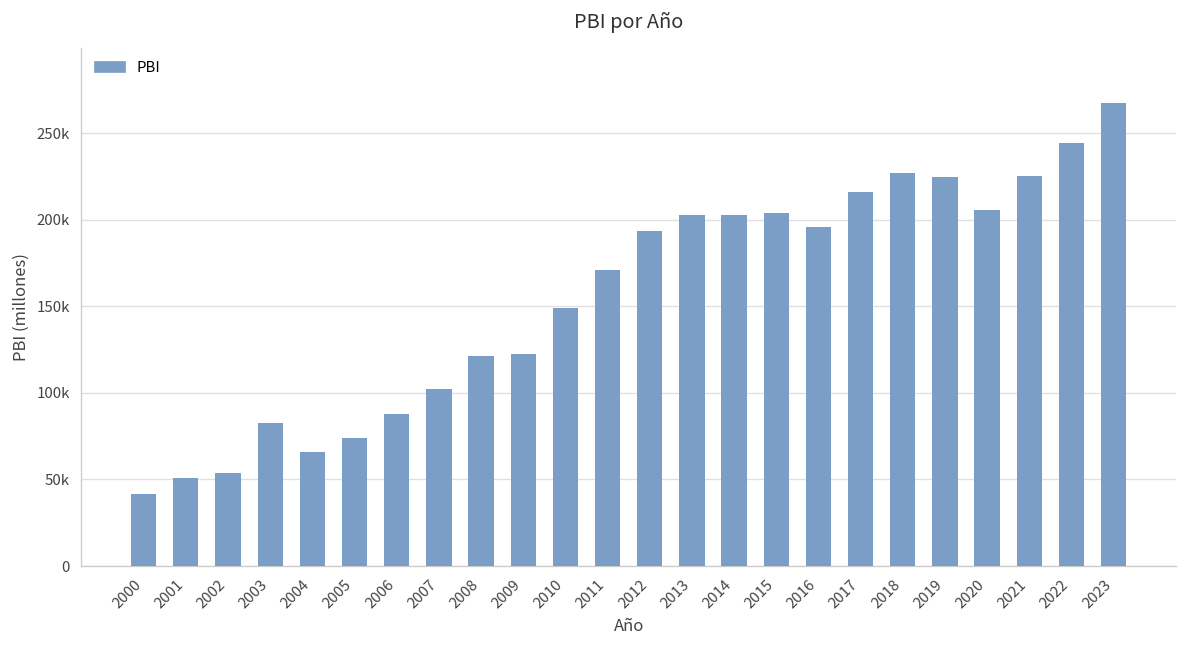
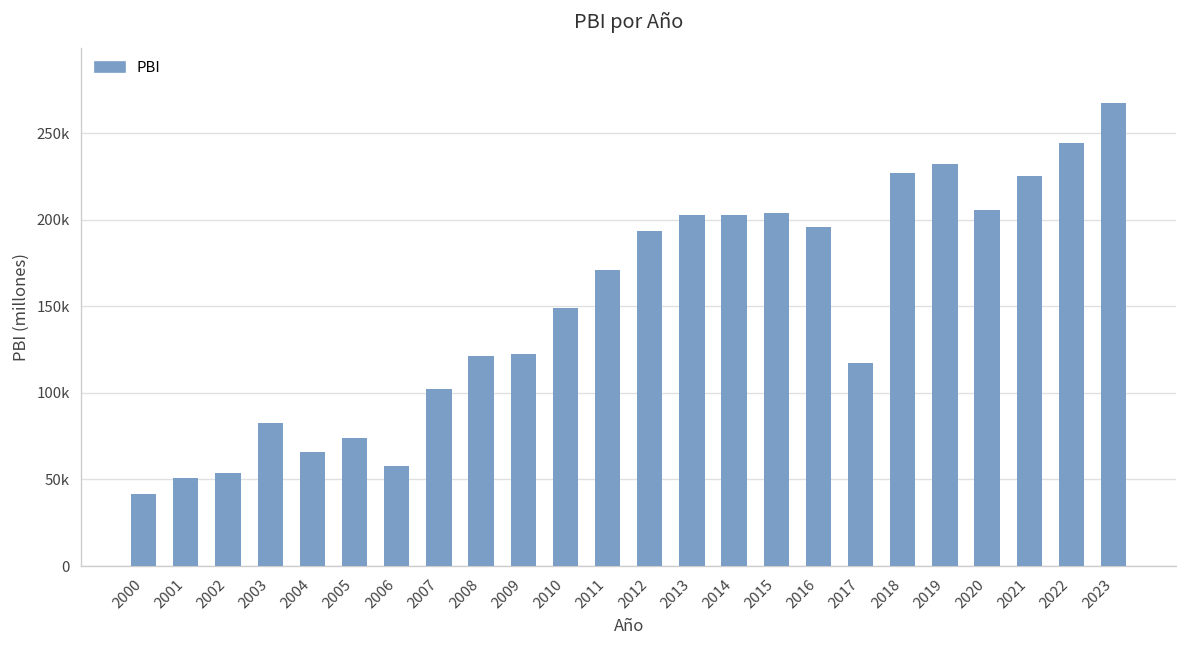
2006: 88000 -> 58000
2017: 216000 -> 117000
2019: 225000 -> 232000
